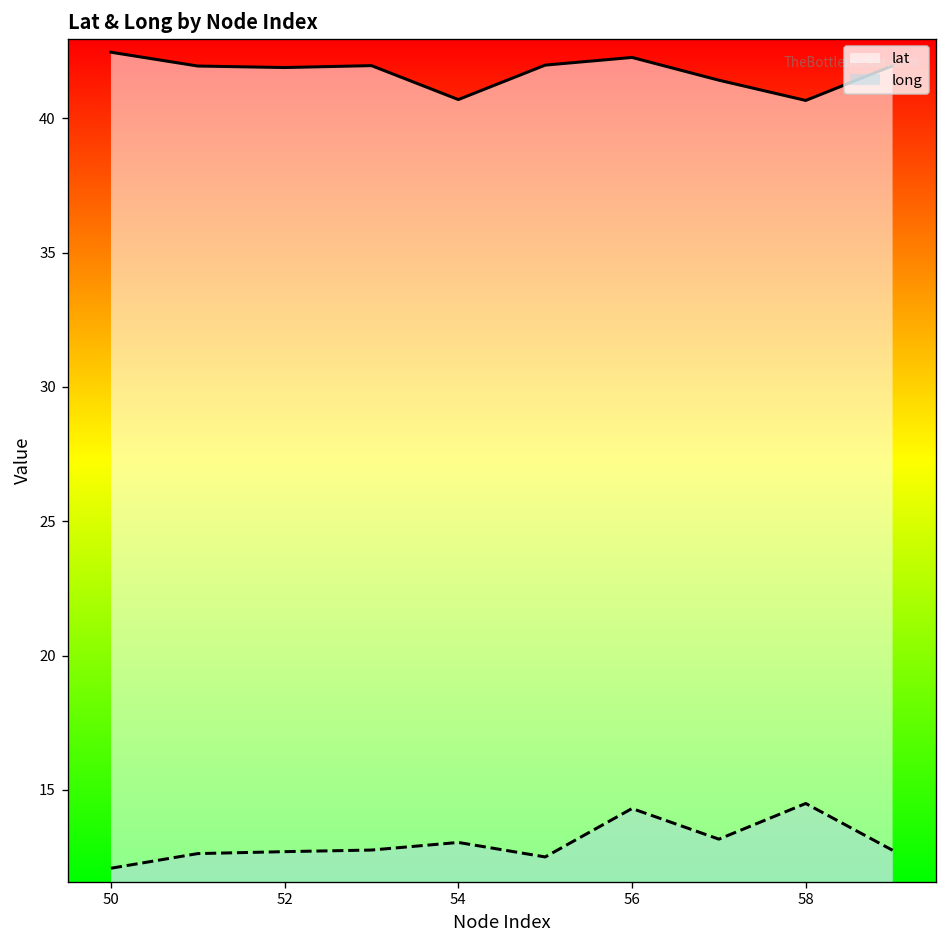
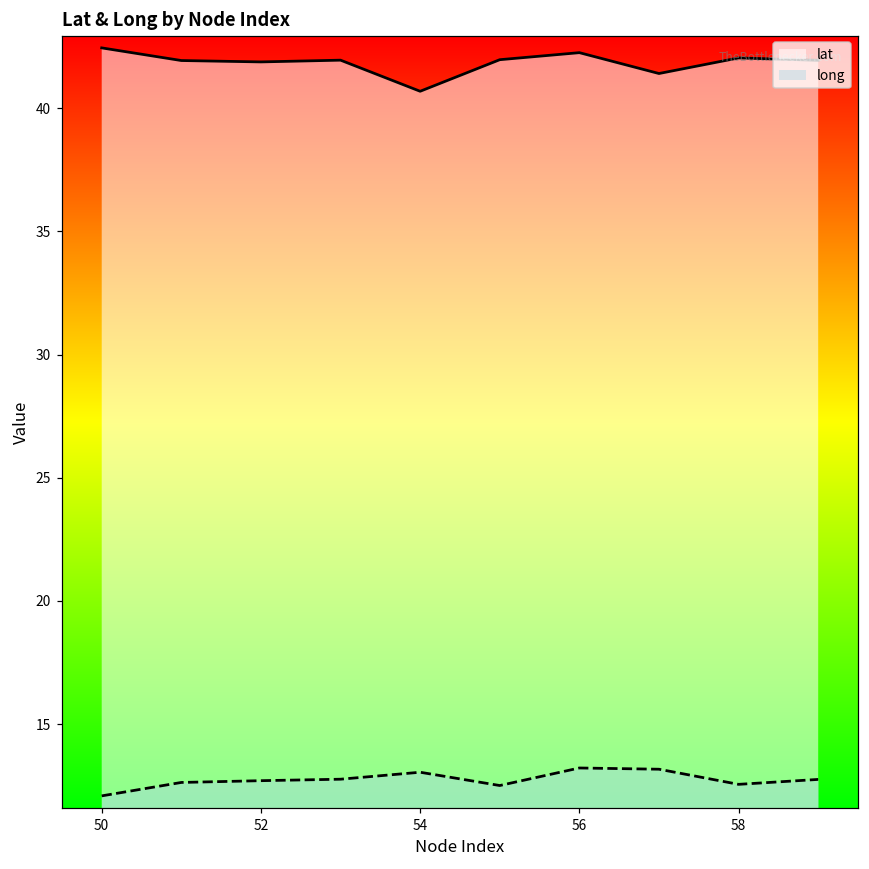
long, 56: 14.3 -> 13.2
lat, 58: 40.7 -> 42.0
long, 58: 14.5 -> 12.6
